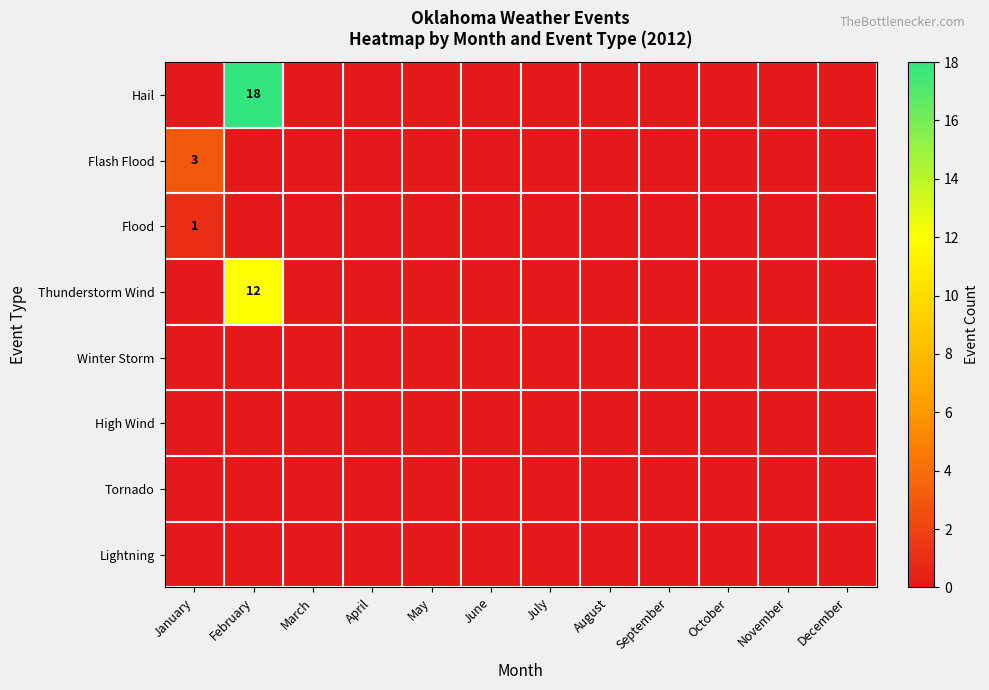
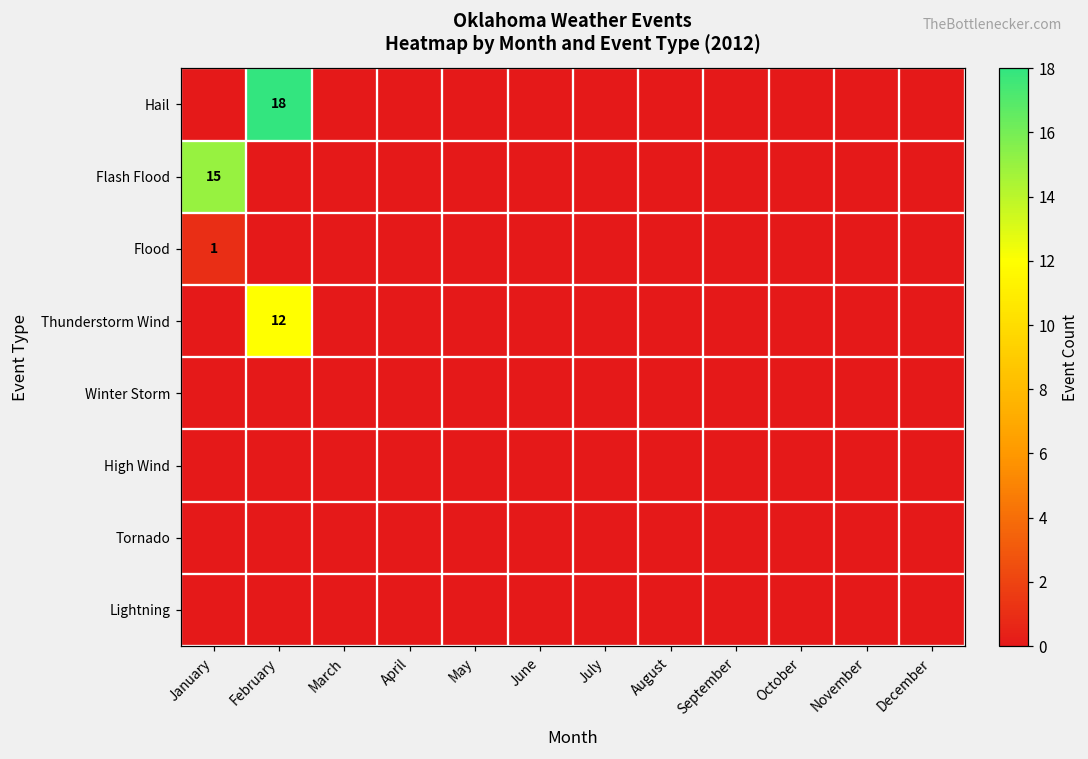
Flash Flood, January: 3 -> 15
